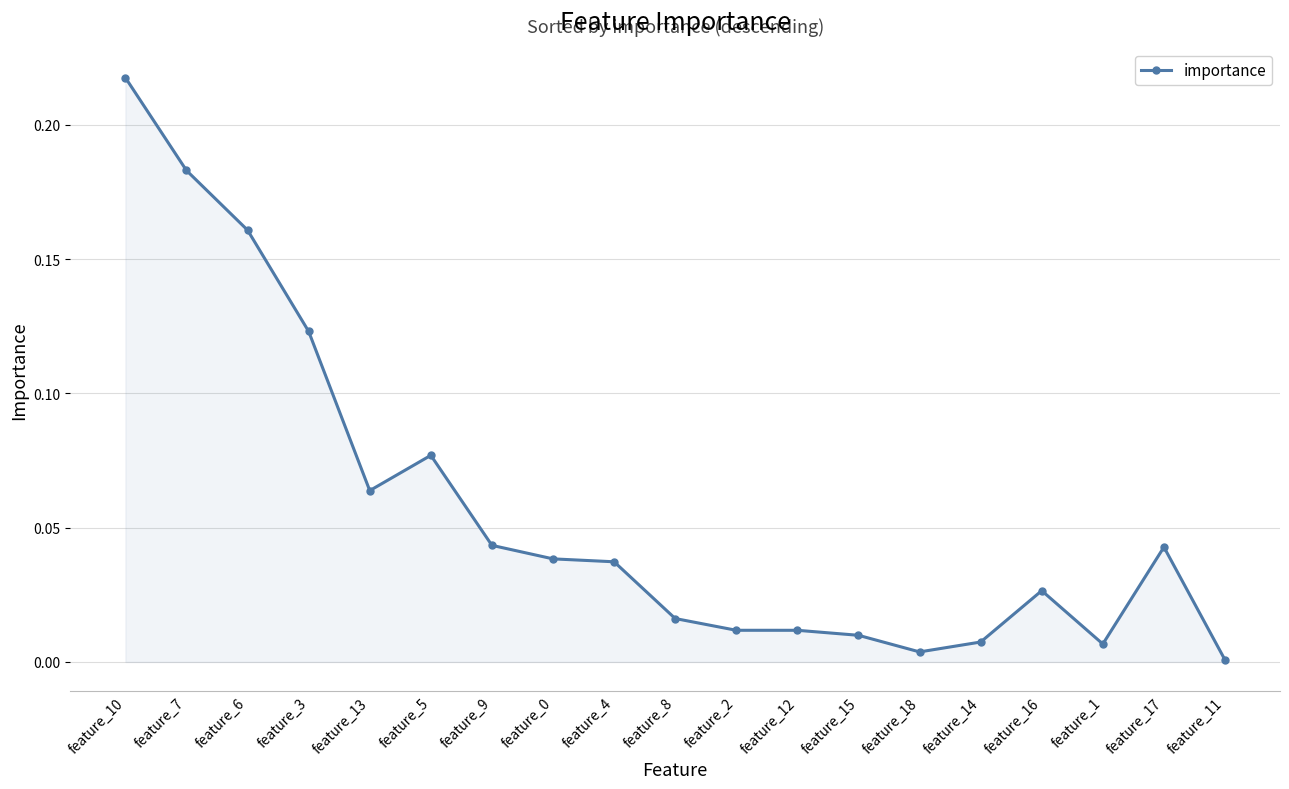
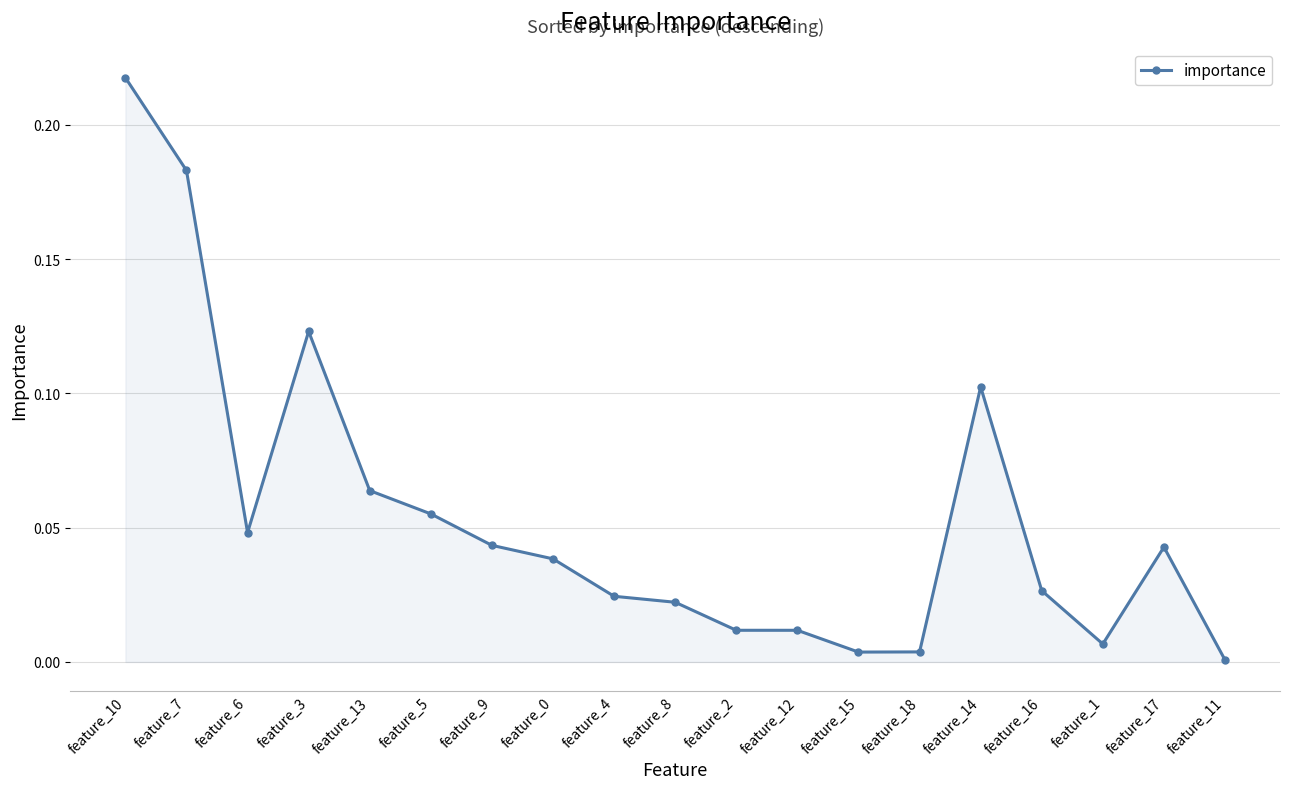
feature_6: 0.161 -> 0.048
feature_5: 0.077 -> 0.055
feature_4: 0.037 -> 0.024
feature_8: 0.016 -> 0.022
feature_15: 0.010 -> 0.004
feature_14: 0.007 -> 0.102
